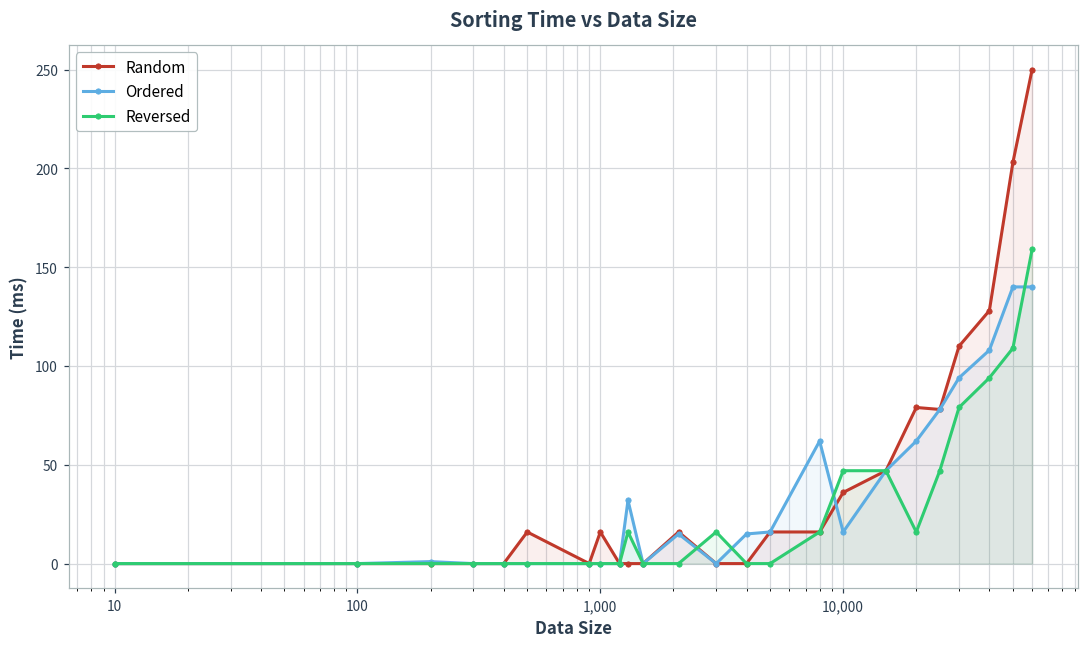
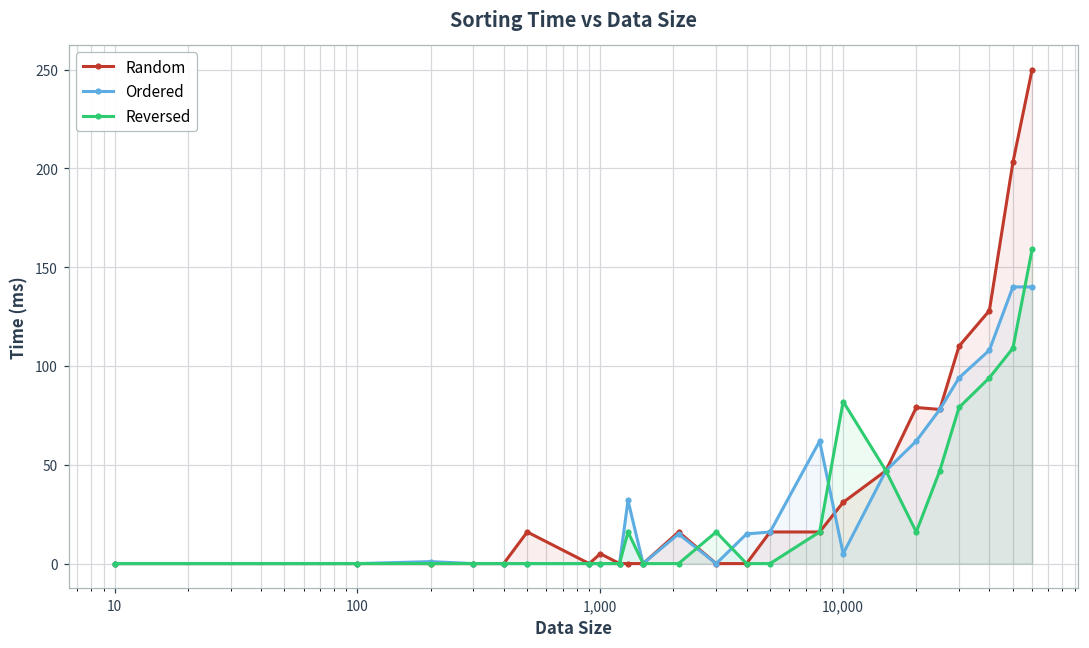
Random, 1,000: 16 -> 5
Random, 10,000: 36 -> 31
Ordered, 10,000: 16 -> 5
Reversed, 10,000: 47 -> 82
